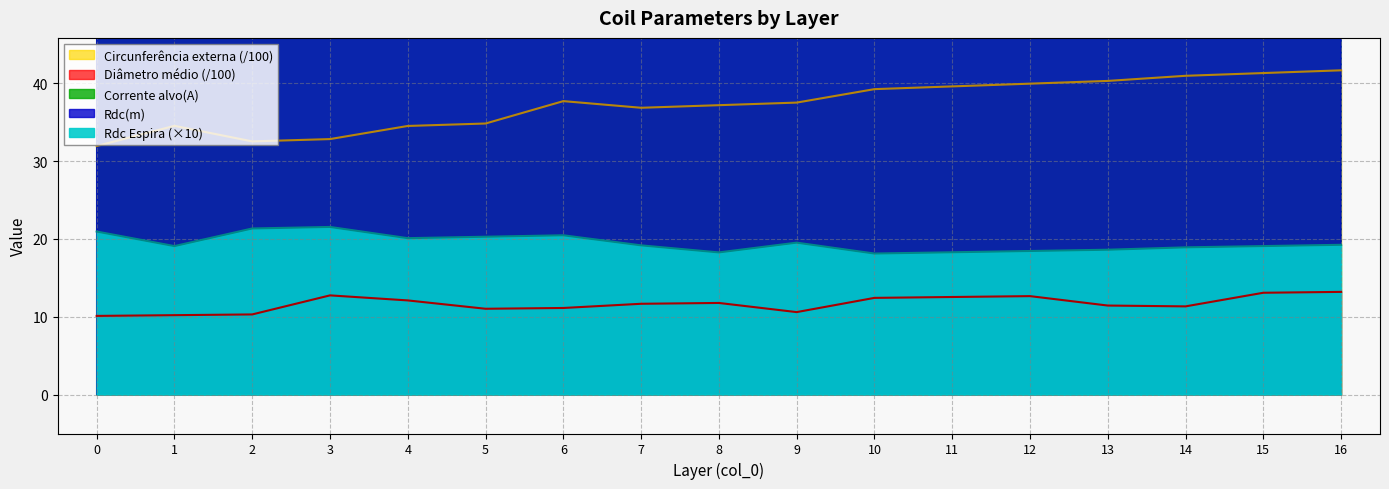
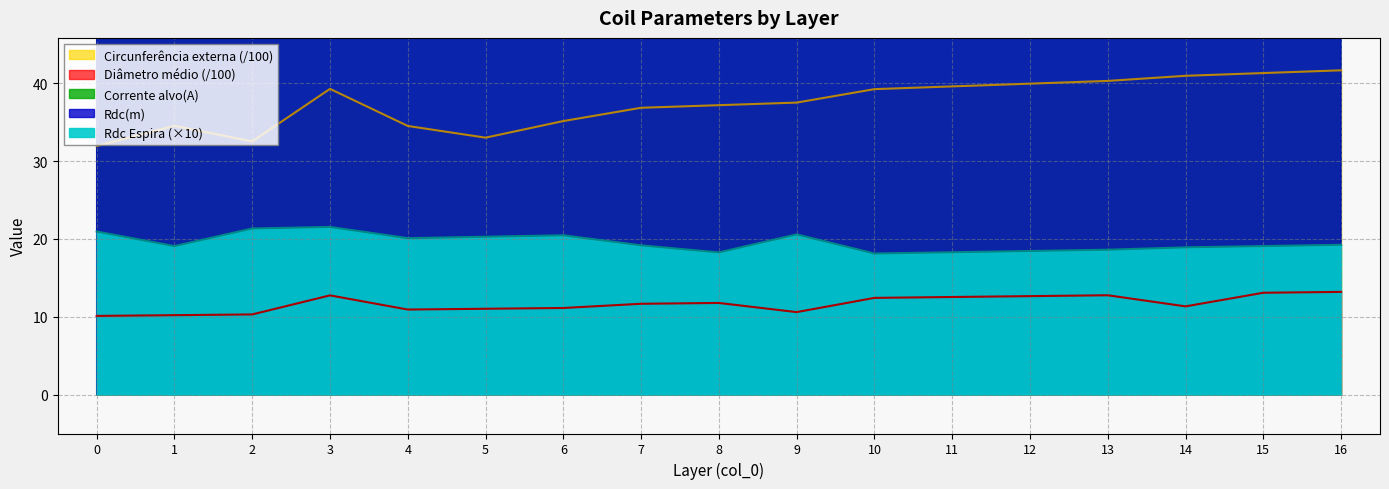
Circunferência externa (/100), 3: 33 -> 39
Diâmetro médio (/100), 4: 12 -> 11
Circunferência externa (/100), 5: 35 -> 33
Circunferência externa (/100), 6: 38 -> 35
Rdc Espira (×10), 9: 20 -> 21
Diâmetro médio (/100), 13: 11 -> 13
